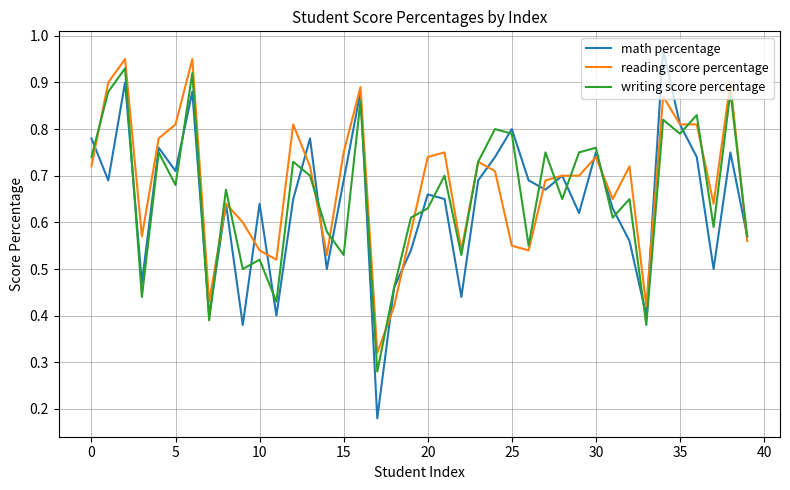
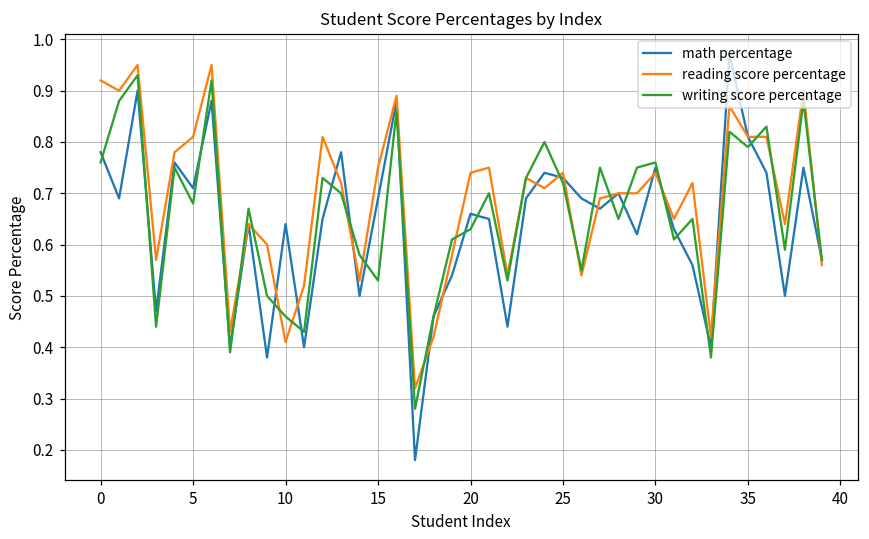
reading score percentage, 0: 0.72 -> 0.92
writing score percentage, 0: 0.74 -> 0.76
reading score percentage, 10: 0.54 -> 0.41
writing score percentage, 10: 0.52 -> 0.46
math percentage, 25: 0.80 -> 0.73
reading score percentage, 25: 0.55 -> 0.74
writing score percentage, 25: 0.79 -> 0.72
